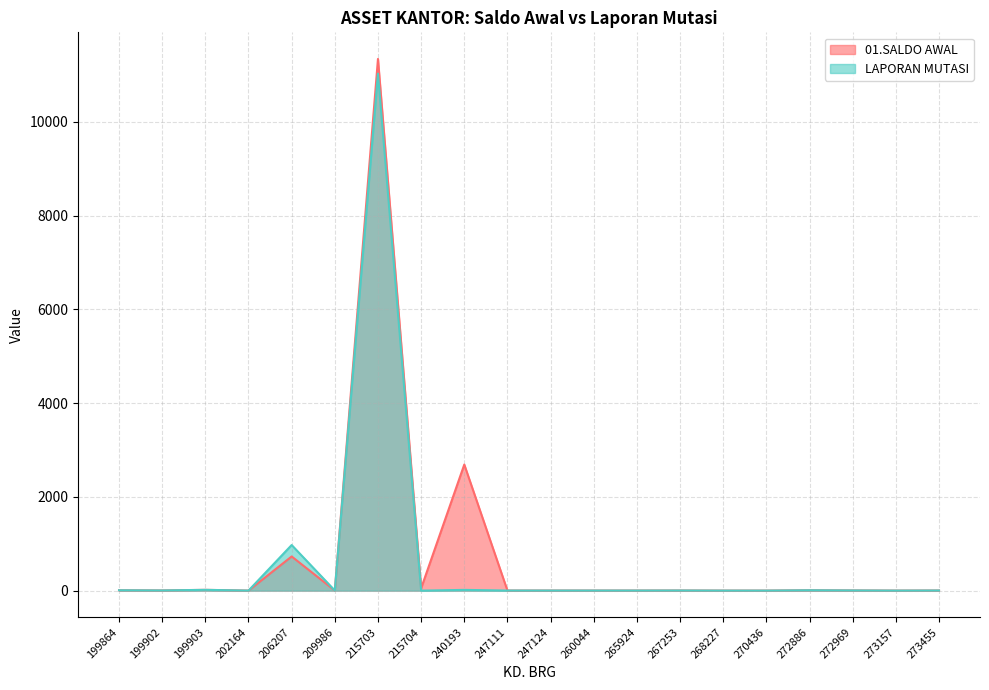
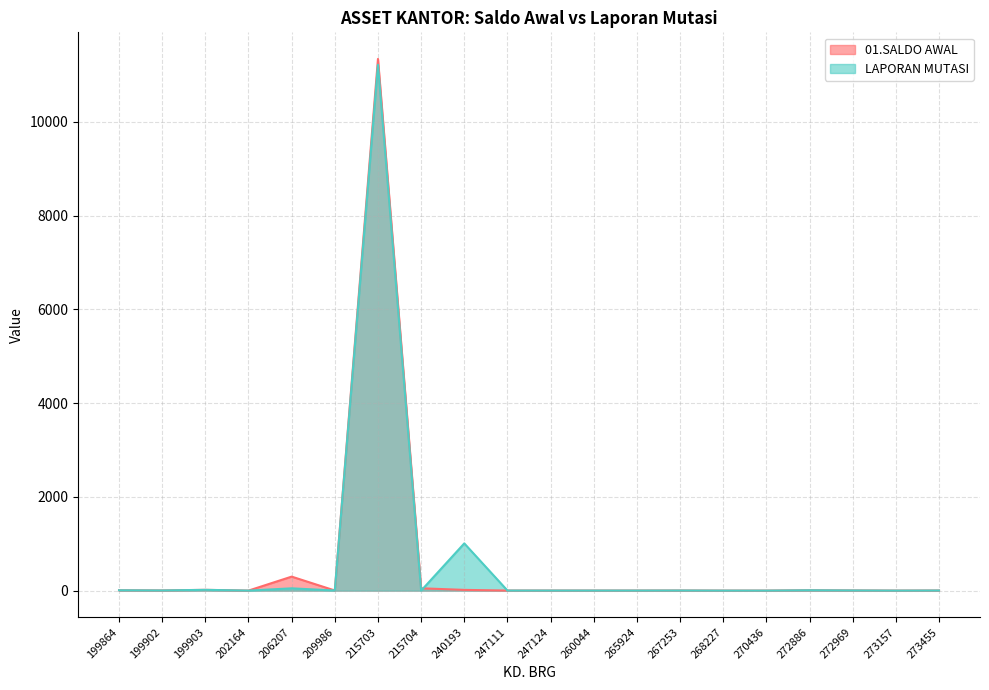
01.SALDO AWAL, 206207: 700 -> 300
LAPORAN MUTASI, 206207: 1000 -> 0
LAPORAN MUTASI, 215703: 11000 -> 11200
01.SALDO AWAL, 240193: 2700 -> 0
LAPORAN MUTASI, 240193: 0 -> 1000
